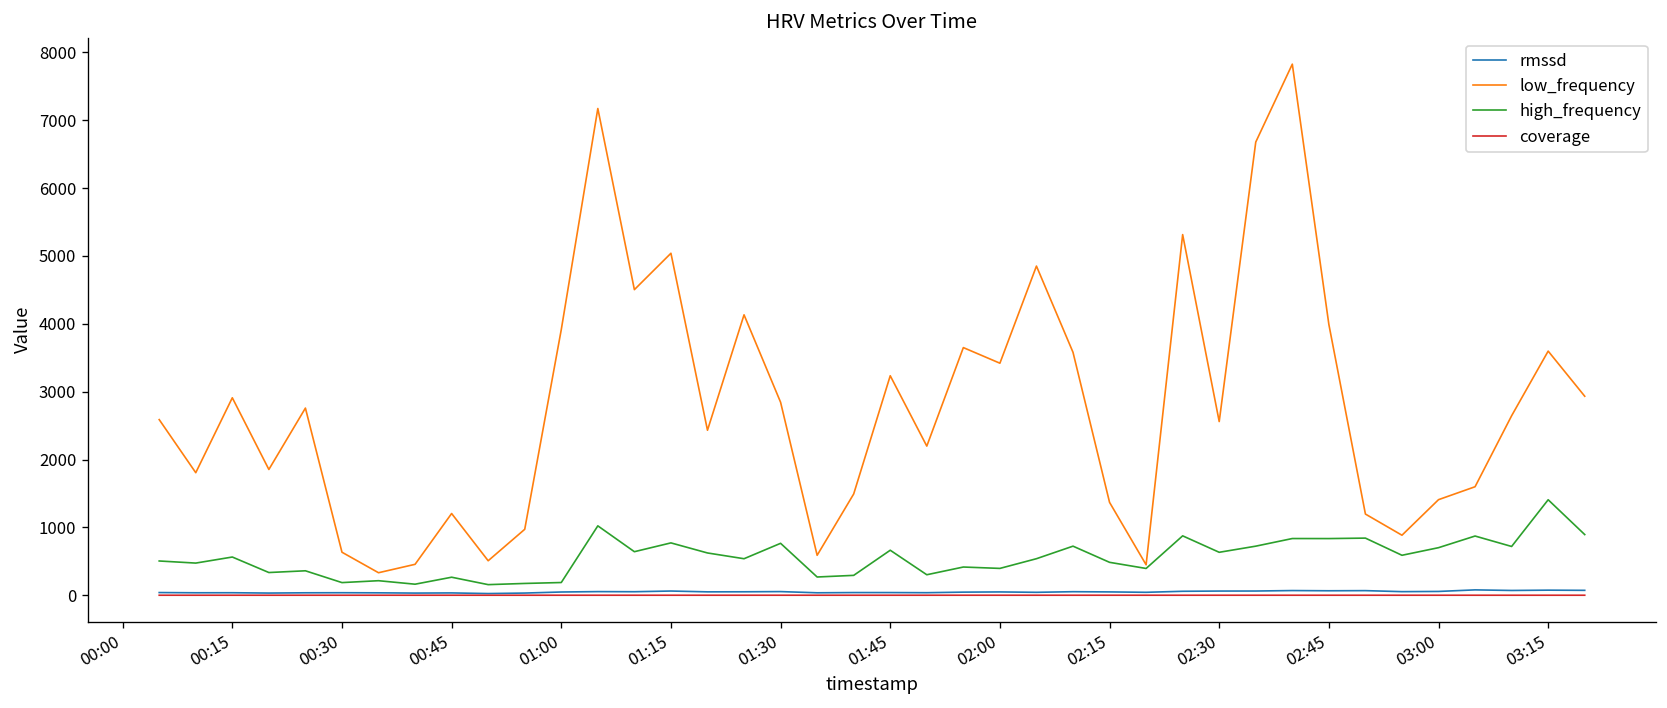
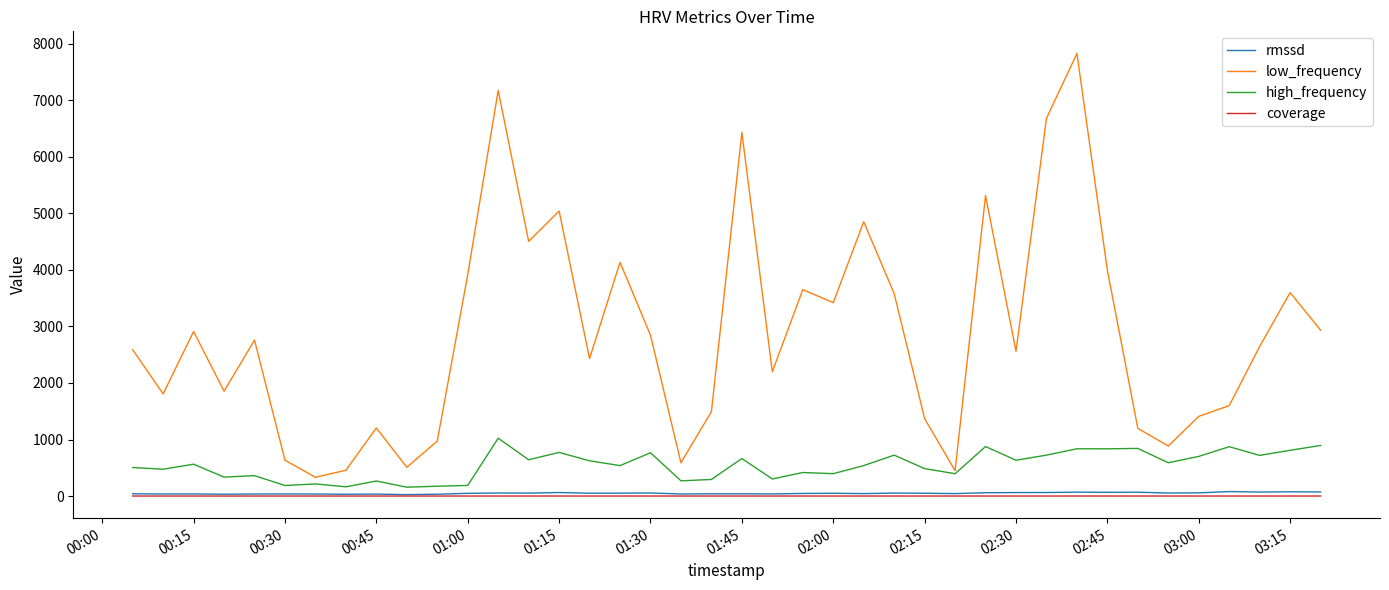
low_frequency, 01:45: 3200 -> 6400
high_frequency, 03:15: 1400 -> 800
